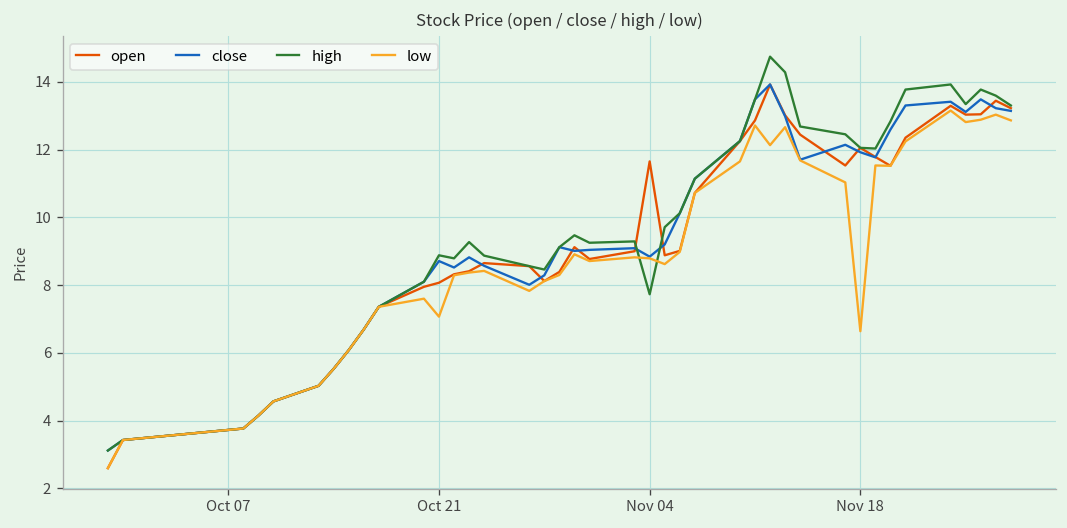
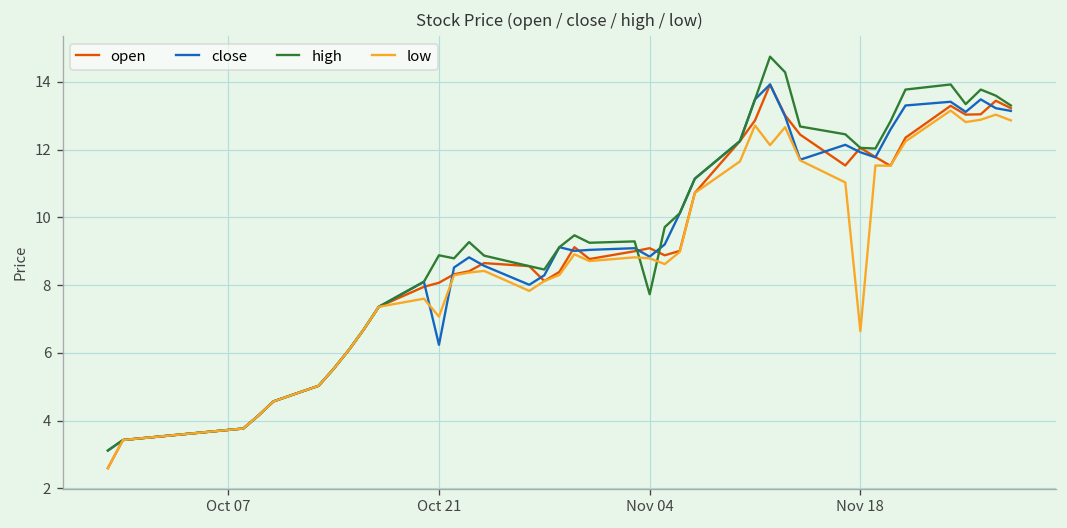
close, Oct 21: 8.7 -> 6.2
open, Nov 04: 11.7 -> 9.1
